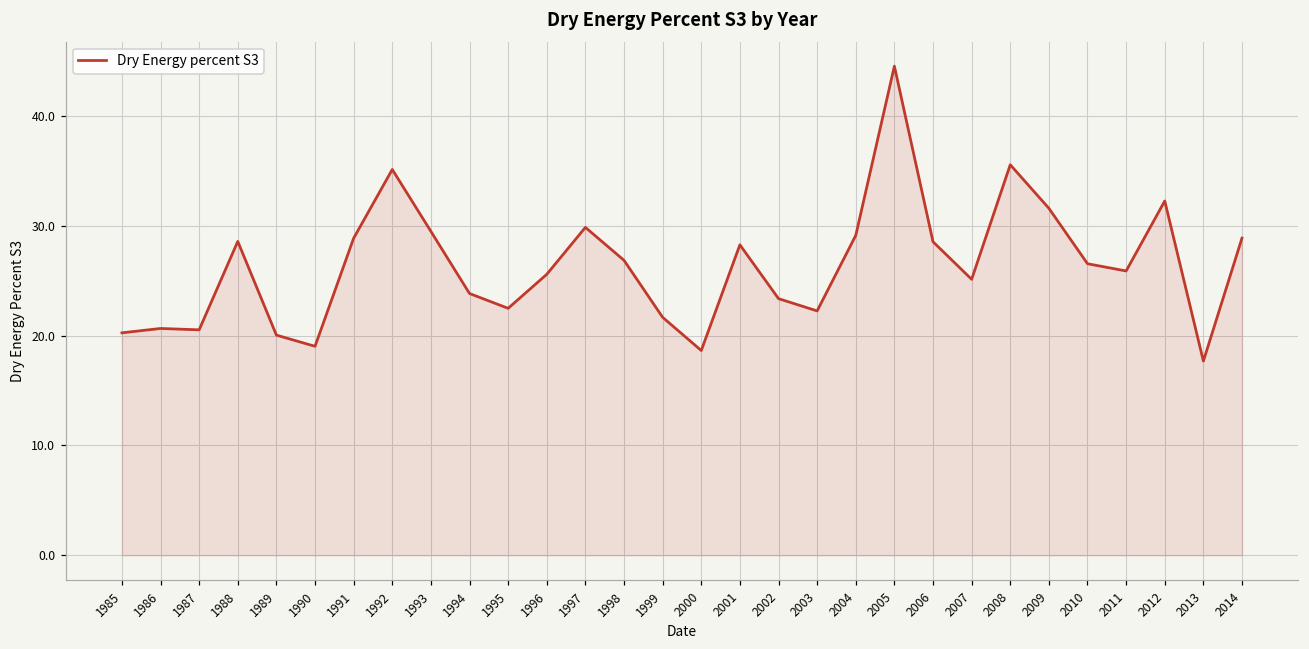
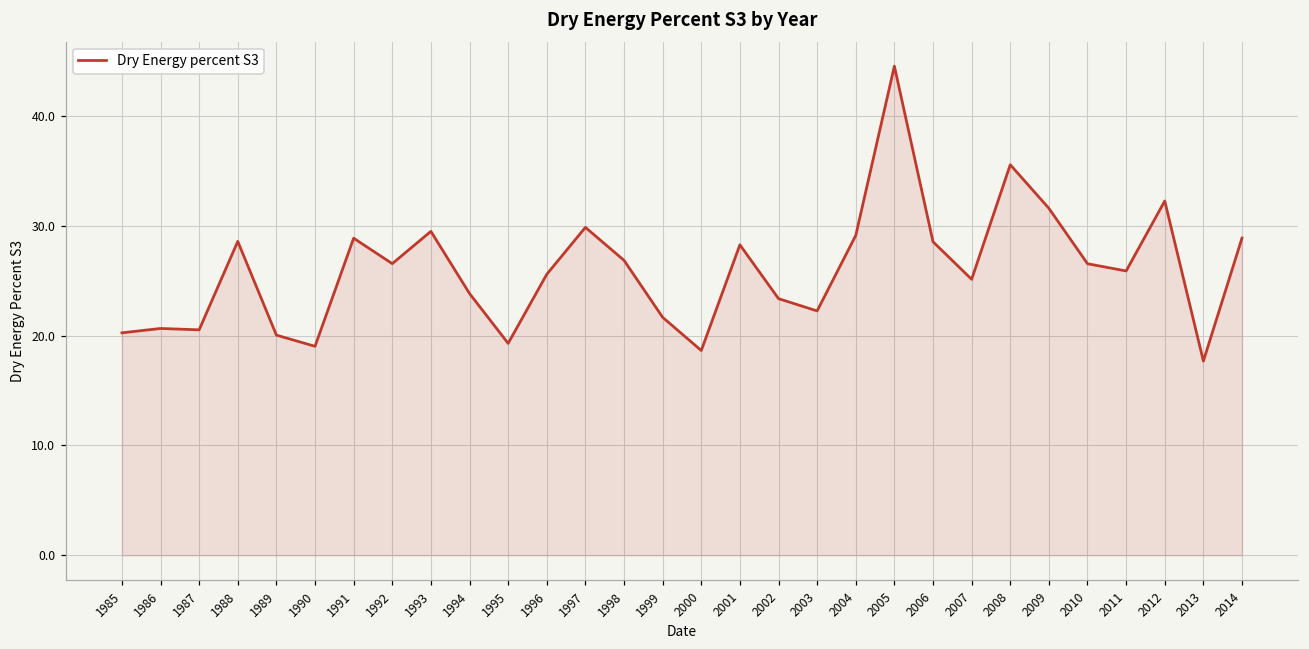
1992: 35 -> 27
1995: 22 -> 19
